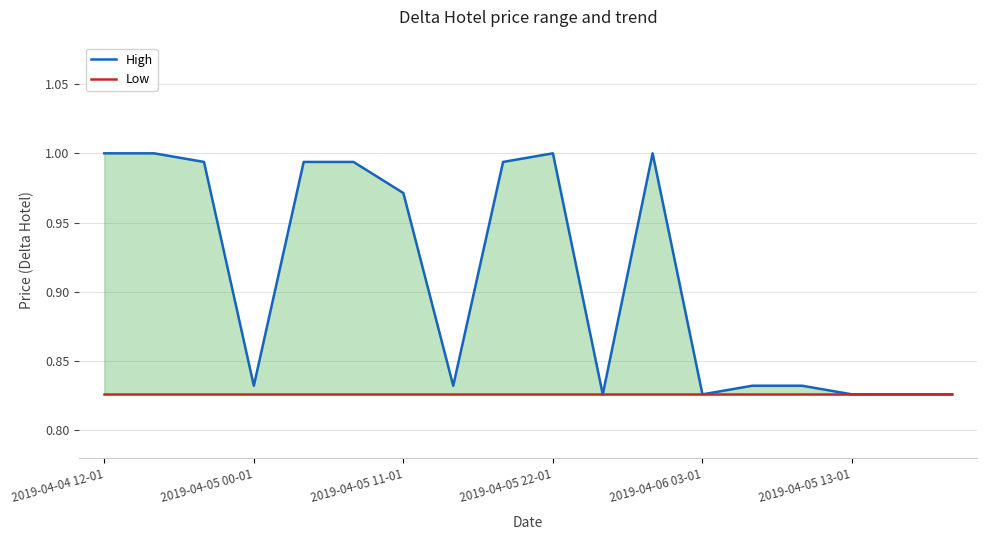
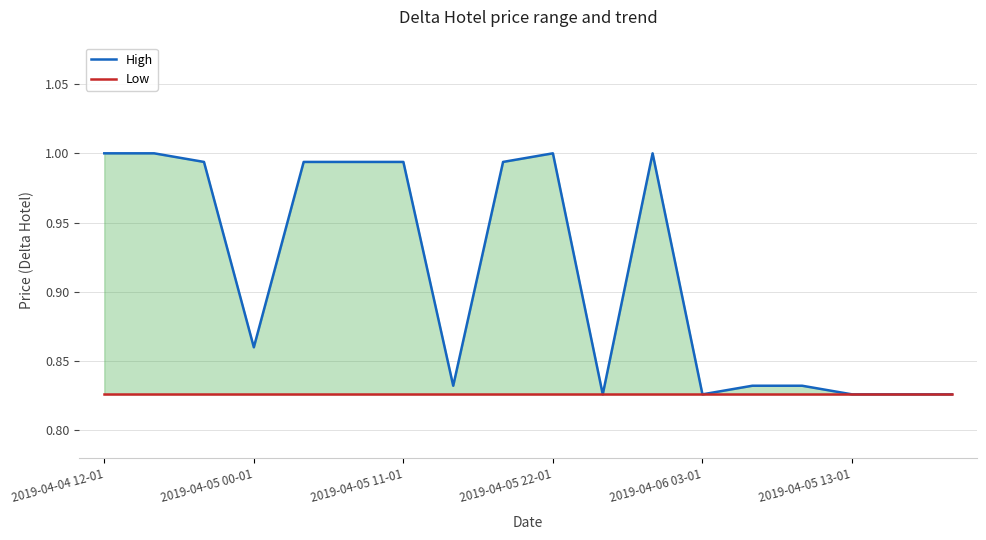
High, 2019-04-05 00-01: 0.832 -> 0.860
High, 2019-04-05 11-01: 0.971 -> 0.994
